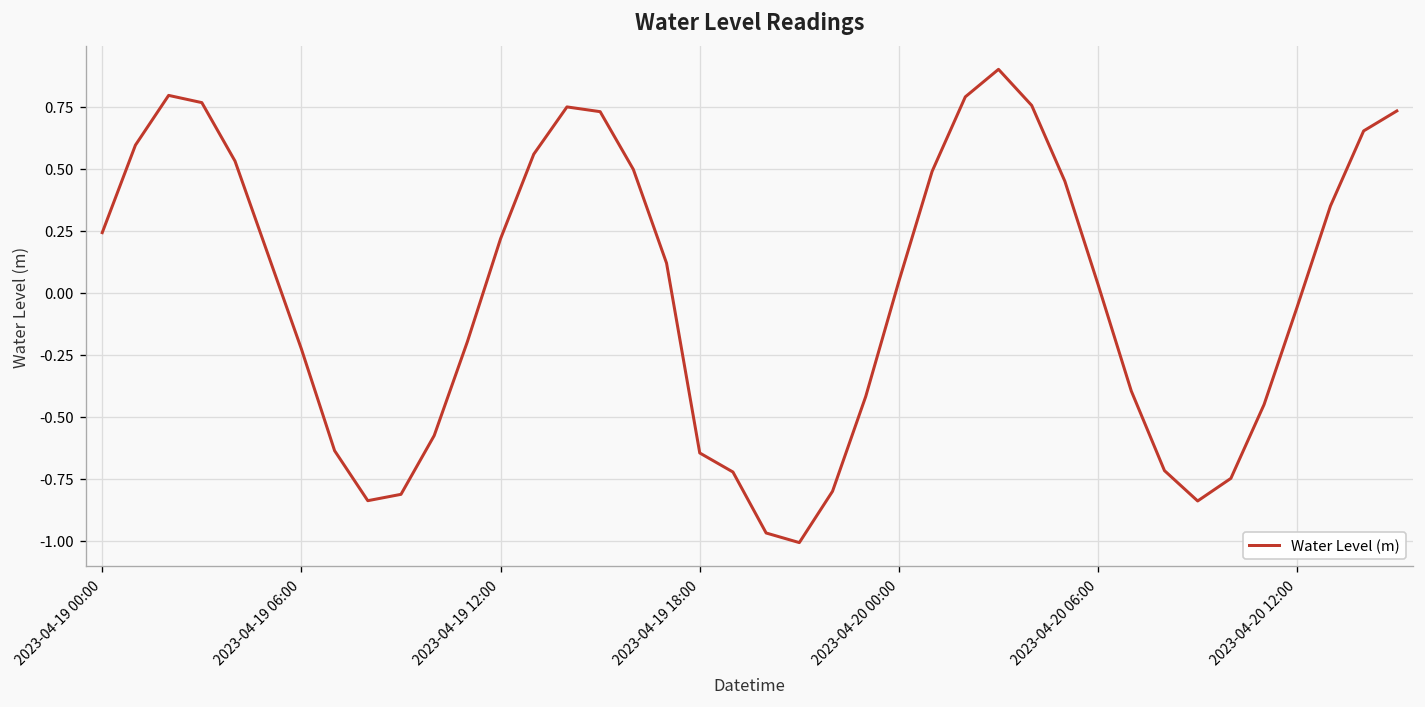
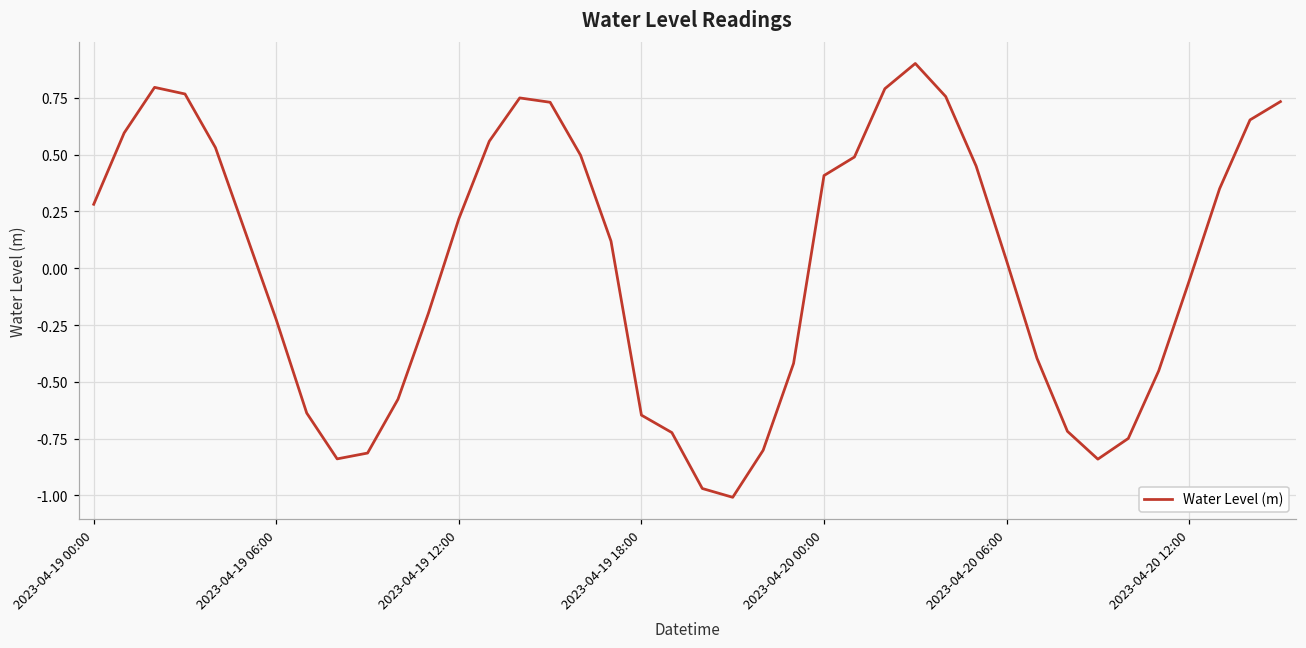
2023-04-19 00:00: 0.24 -> 0.28
2023-04-20 00:00: 0.05 -> 0.41
